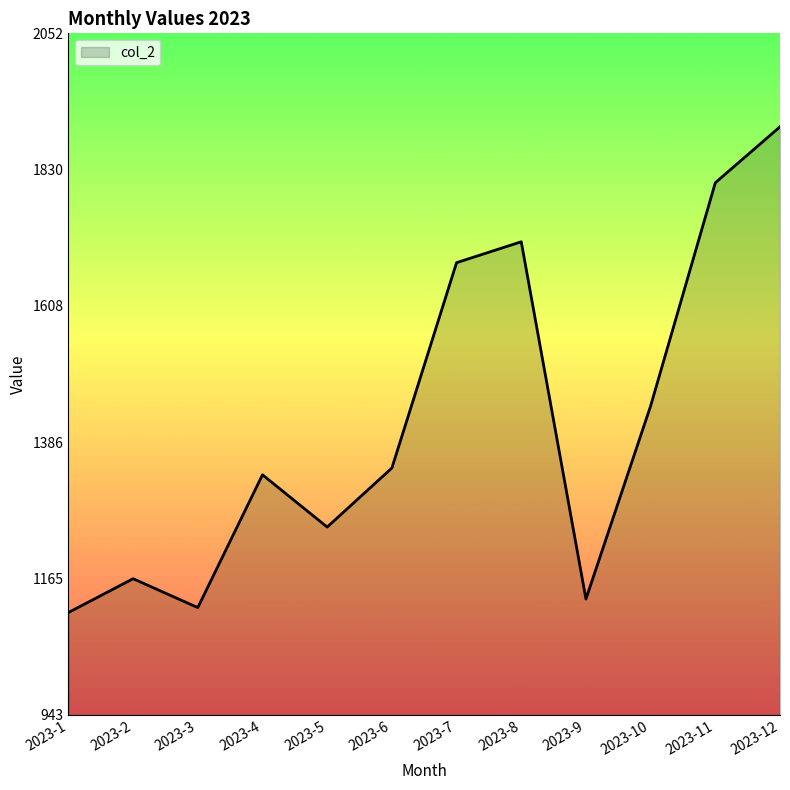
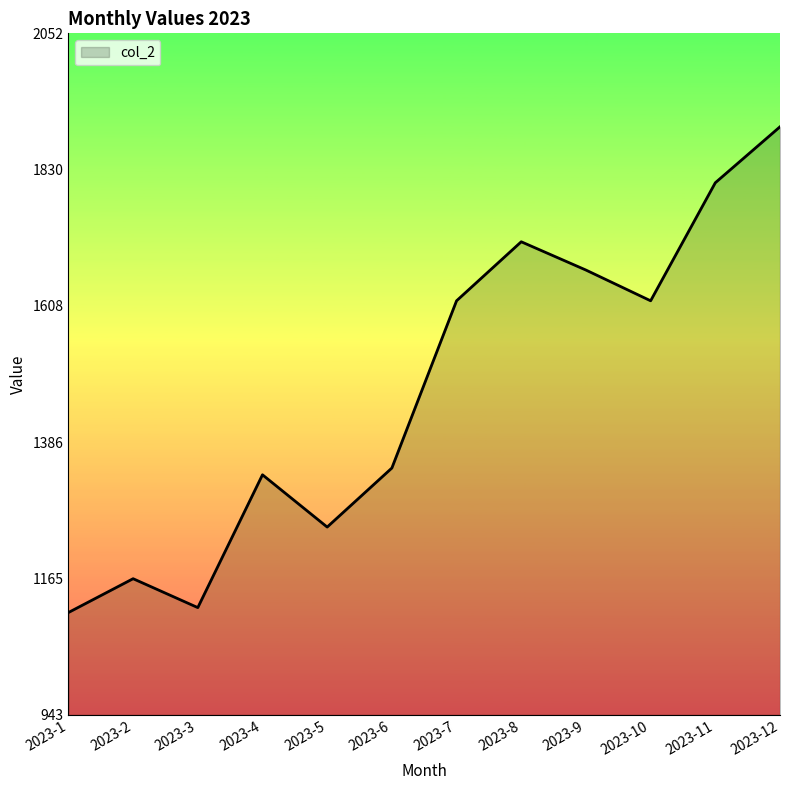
2023-7: 1680 -> 1620
2023-9: 1130 -> 1670
2023-10: 1450 -> 1620
